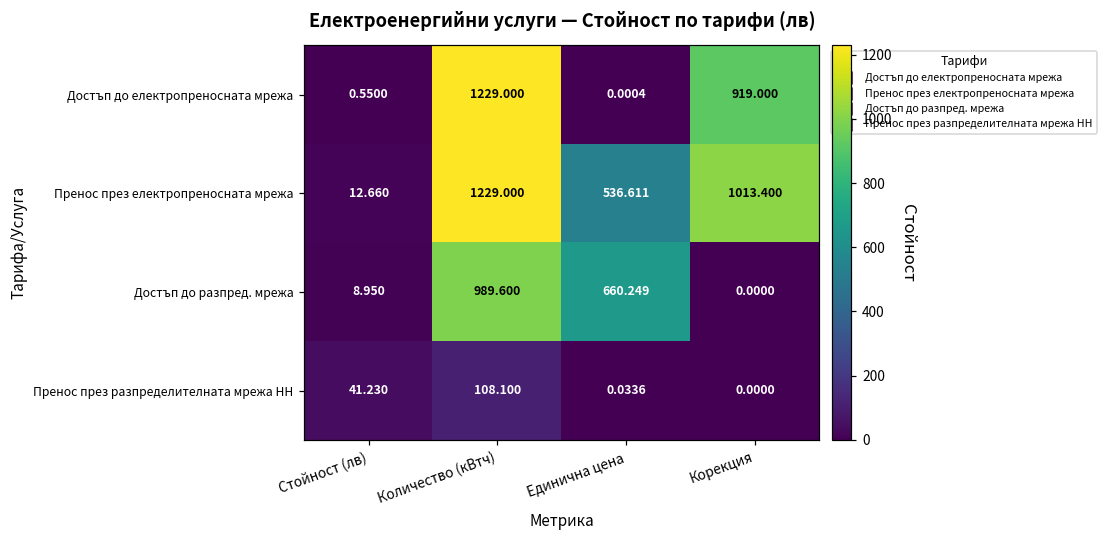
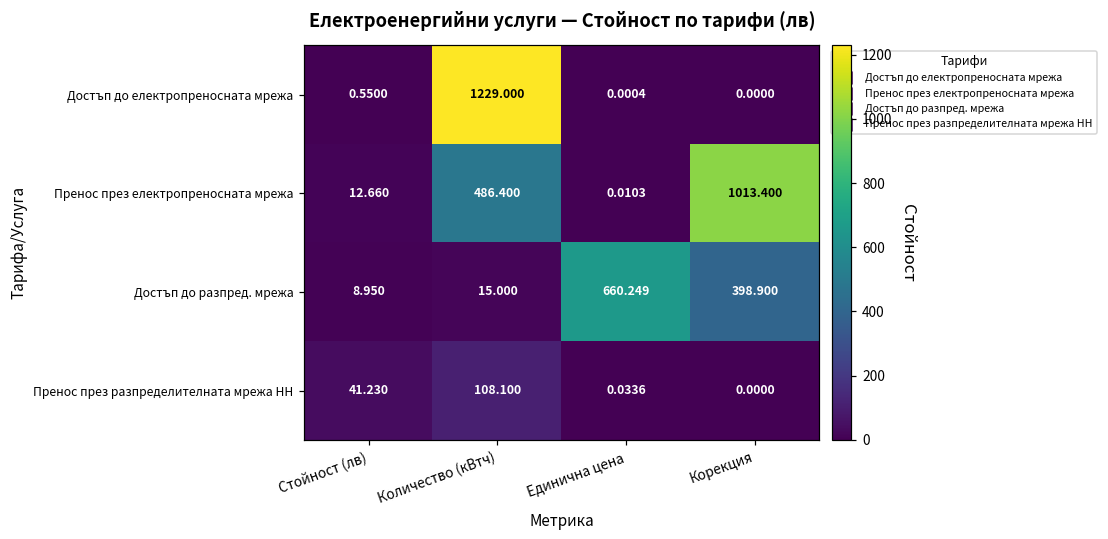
Достъп до електропреносната мрежа, Корекция: 919.000 -> 0.0000
Пренос през електропреносната мрежа, Количество (кВтч): 1229.000 -> 486.400
Пренос през електропреносната мрежа, Единична цена: 536.611 -> 0.0103
Достъп до разпред. мрежа, Количество (кВтч): 989.600 -> 15.000
Достъп до разпред. мрежа, Корекция: 0.0000 -> 398.900
